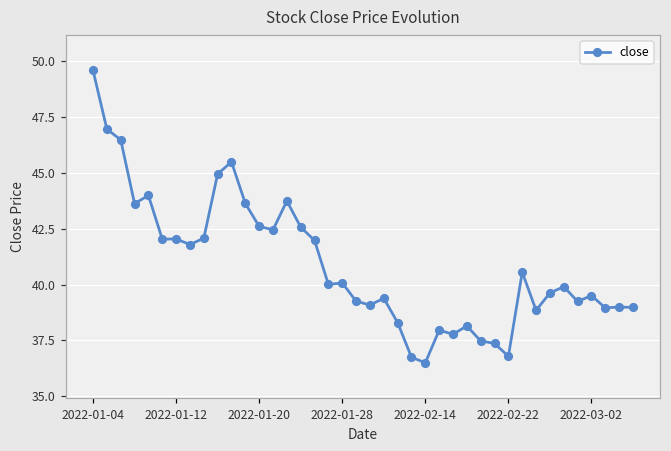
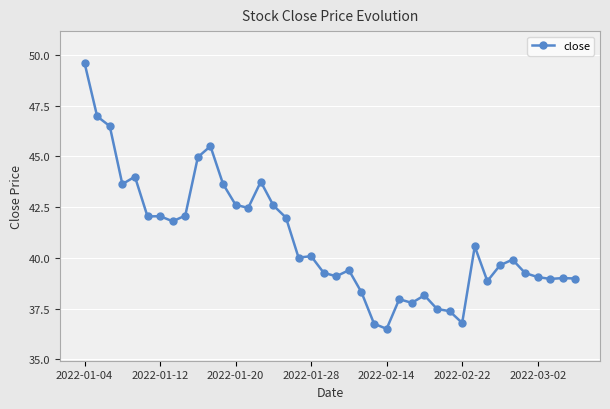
2022-03-02: 39.5 -> 39.1
